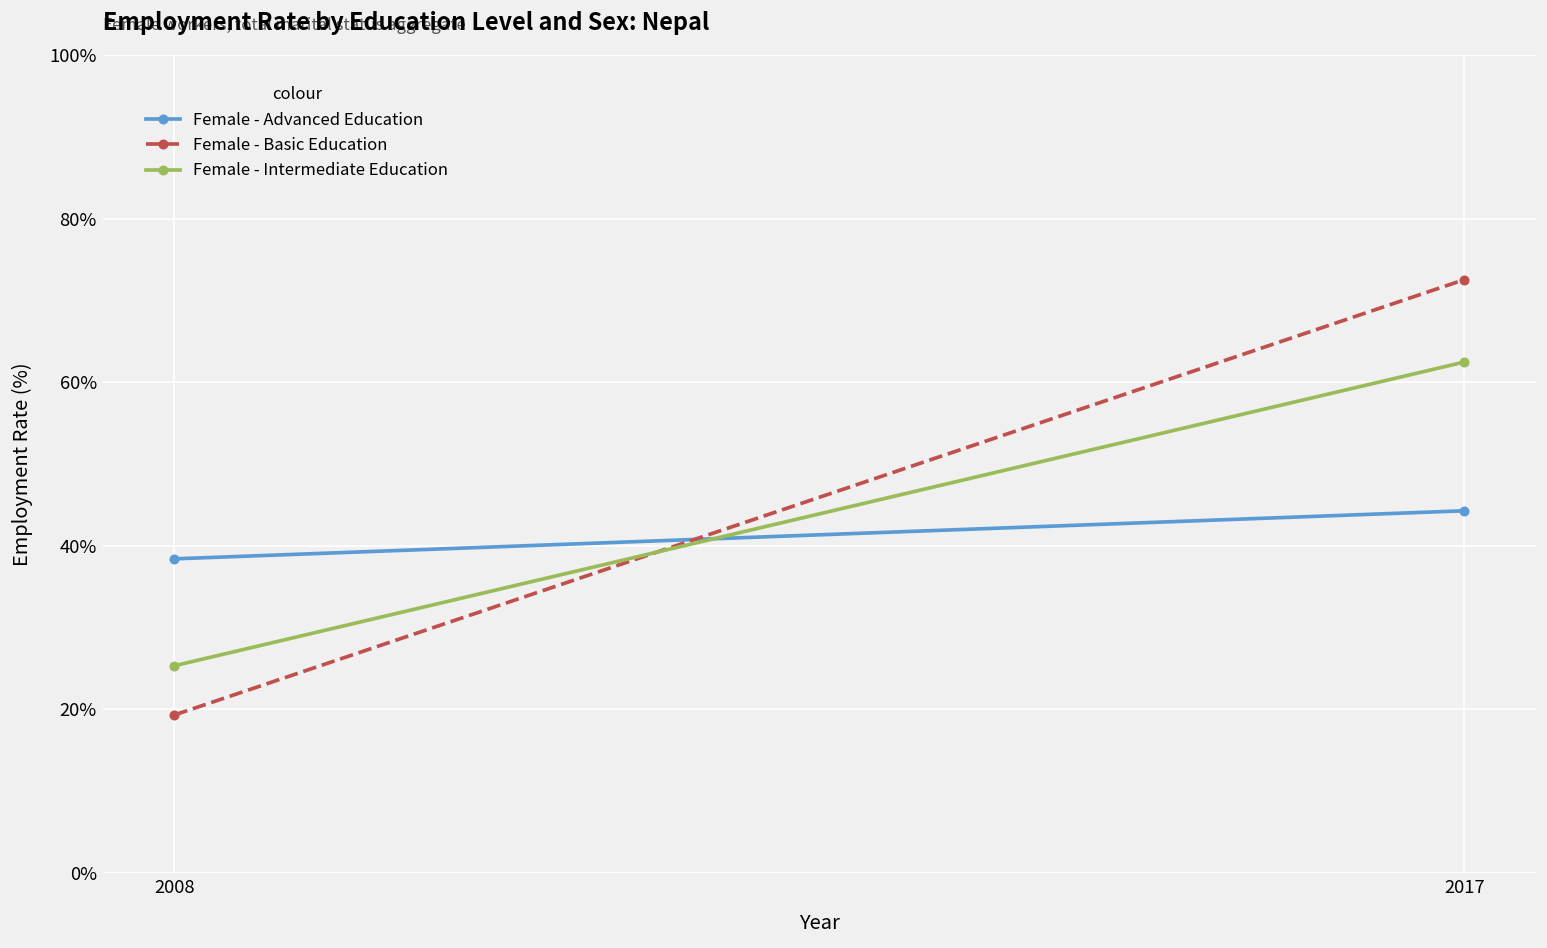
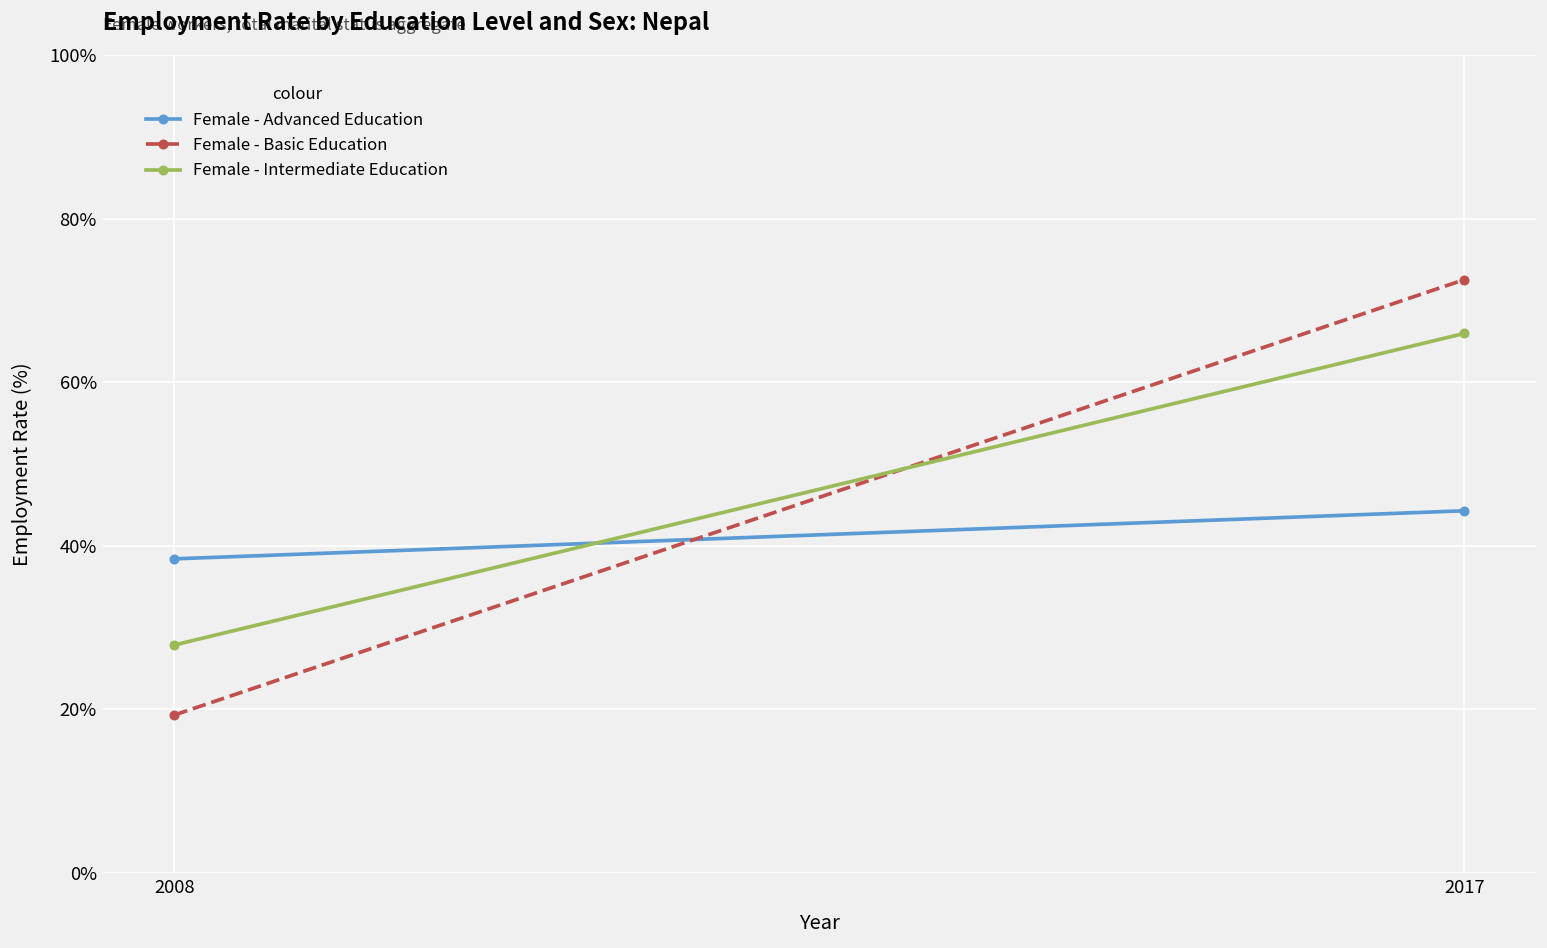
Female - Intermediate Education, 2008: 25% -> 28%
Female - Intermediate Education, 2017: 62% -> 66%
